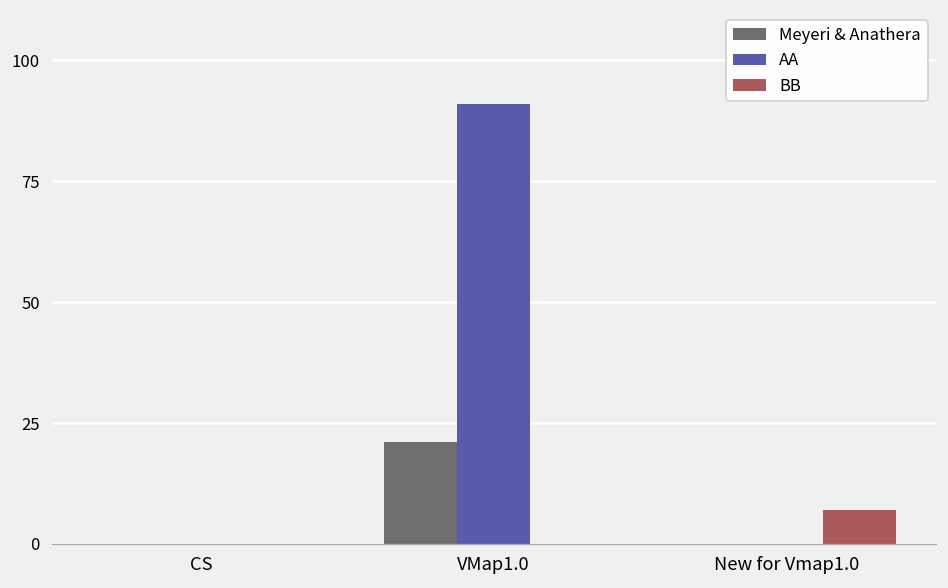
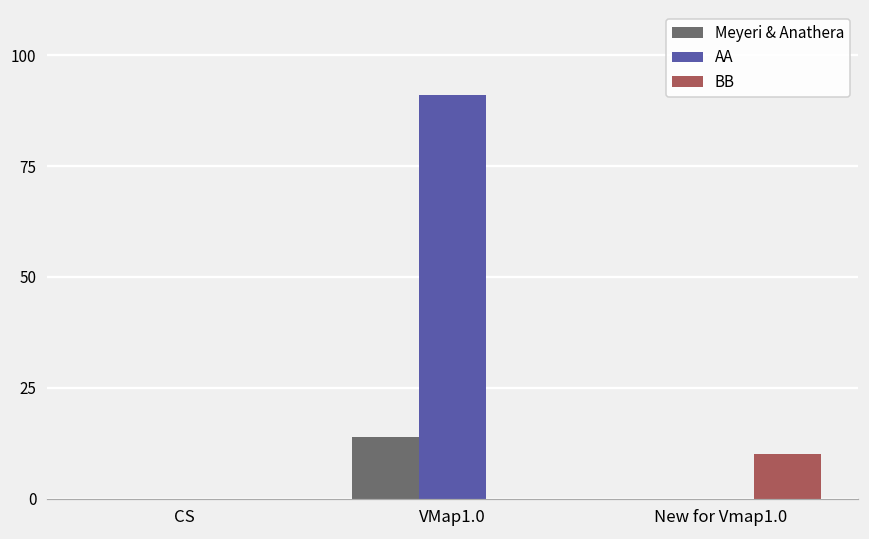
Meyeri & Anathera, VMap1.0: 21 -> 14
BB, New for Vmap1.0: 7 -> 10
